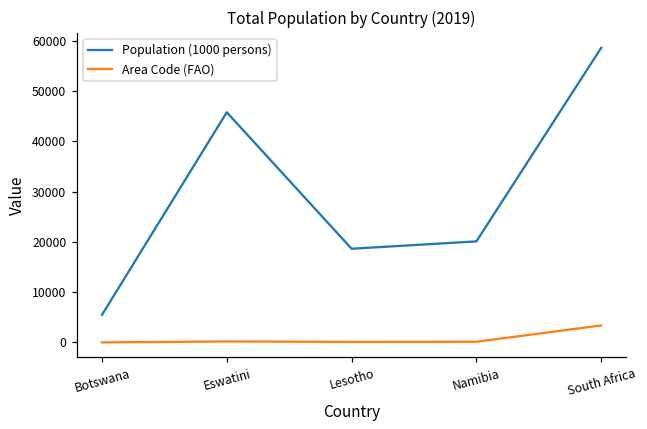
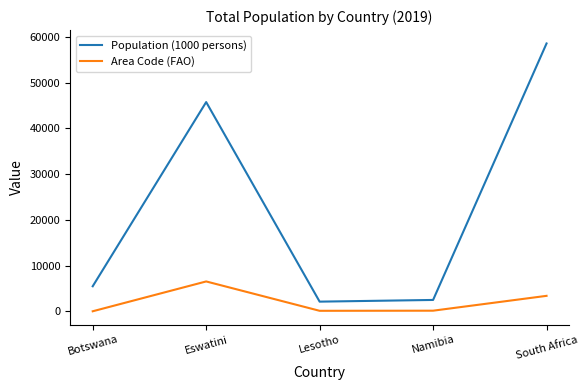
Area Code (FAO), Eswatini: 0 -> 7000
Population (1000 persons), Lesotho: 19000 -> 2000
Population (1000 persons), Namibia: 20000 -> 2000
